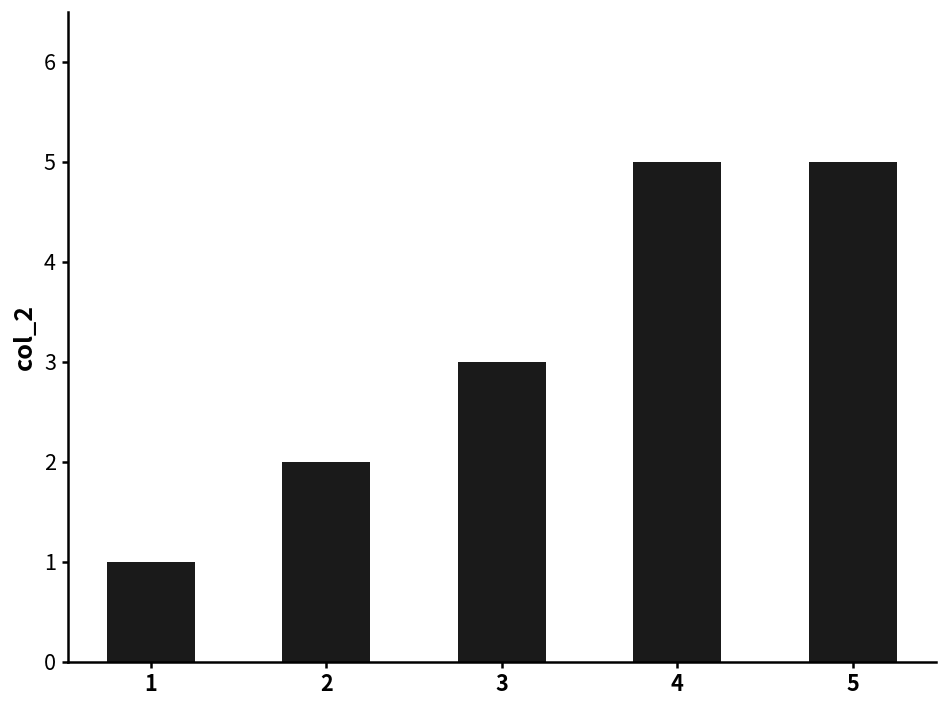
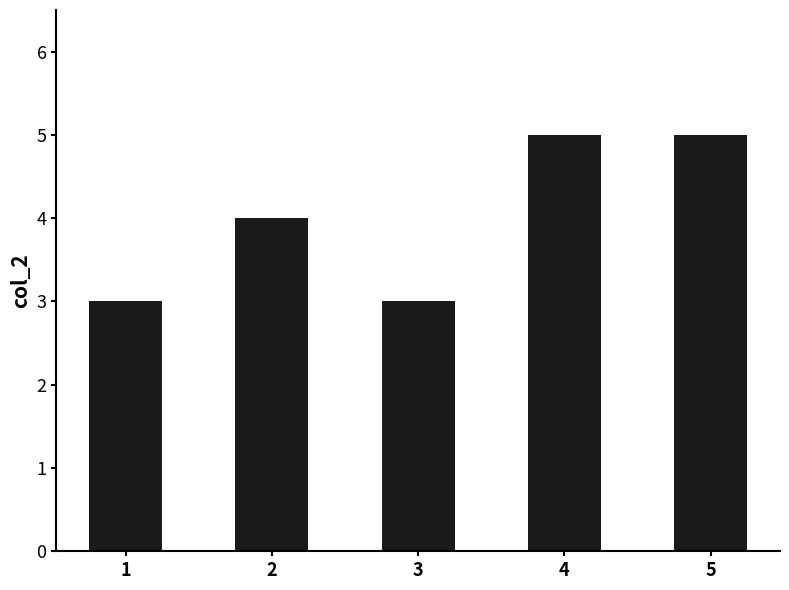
1: 1 -> 3
2: 2 -> 4
